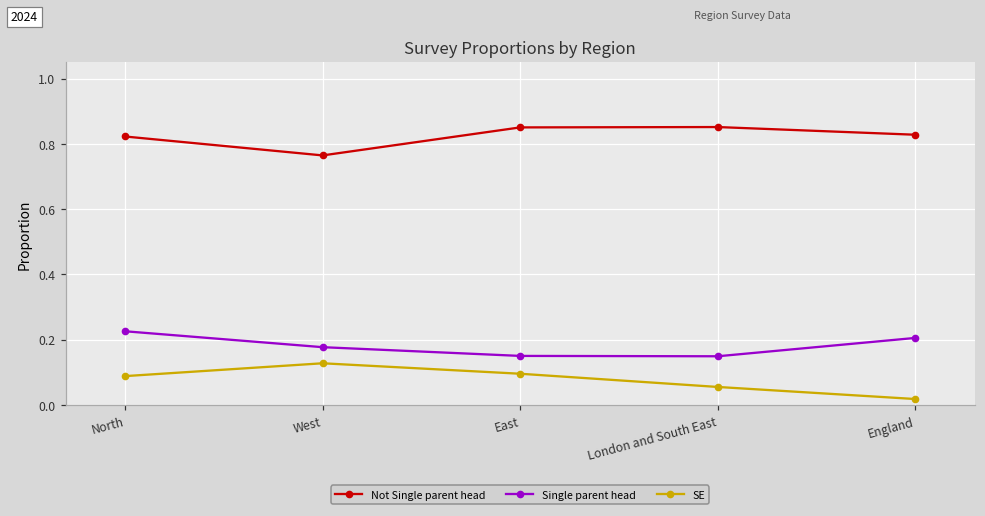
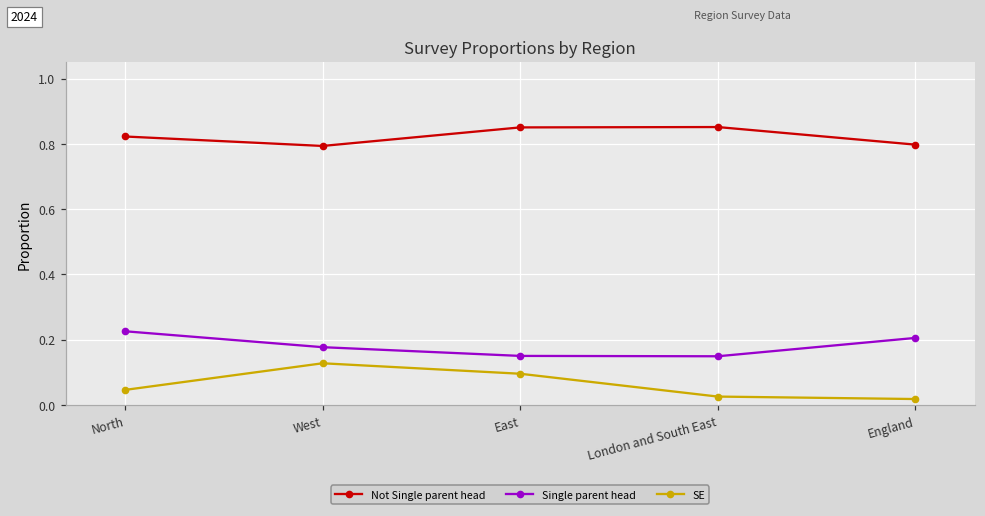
SE, North: 0.09 -> 0.05
Not Single parent head, West: 0.76 -> 0.79
SE, London and South East: 0.05 -> 0.03
Not Single parent head, England: 0.83 -> 0.80
